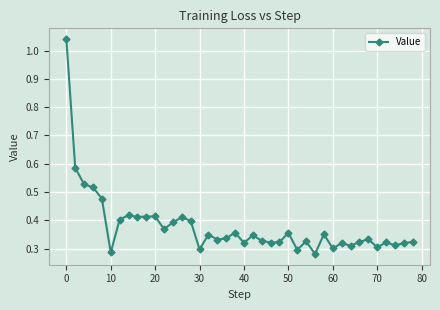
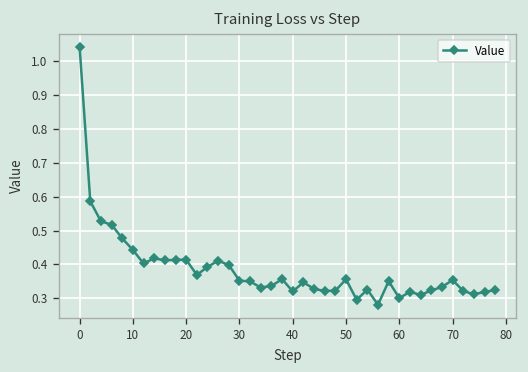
10: 0.29 -> 0.44
30: 0.30 -> 0.35
70: 0.30 -> 0.35
